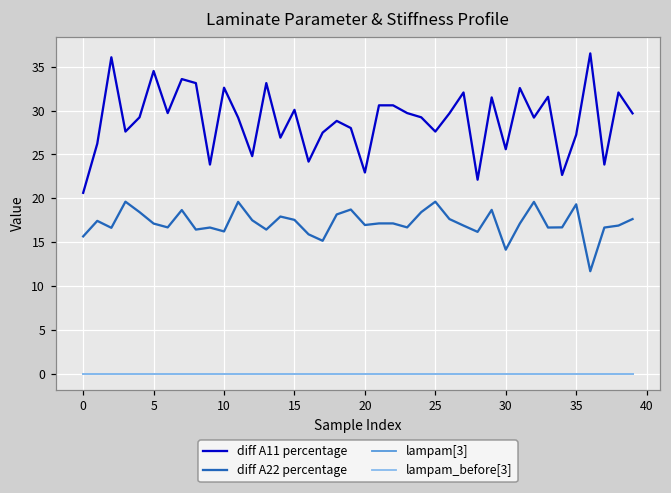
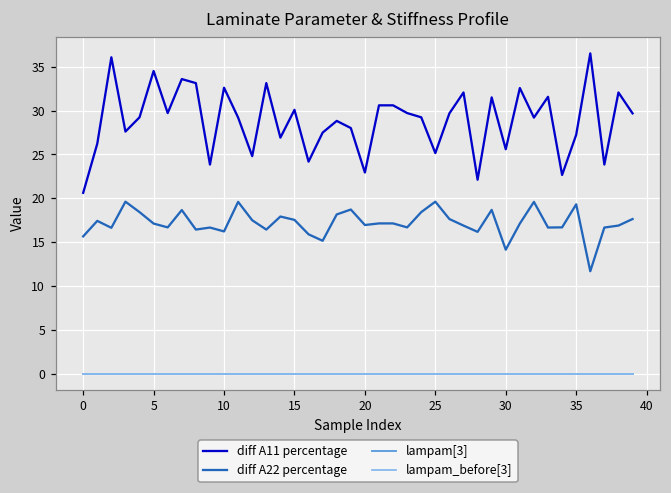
diff A11 percentage, 25: 28 -> 25
